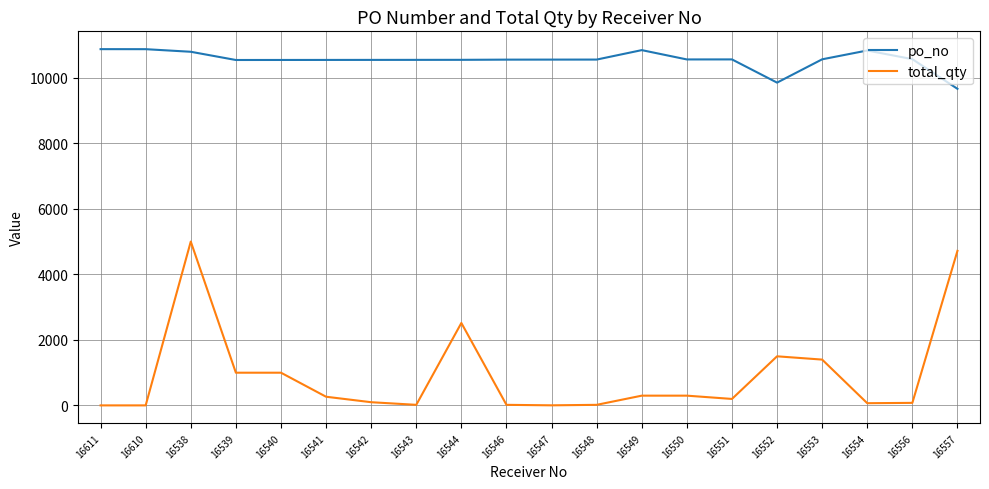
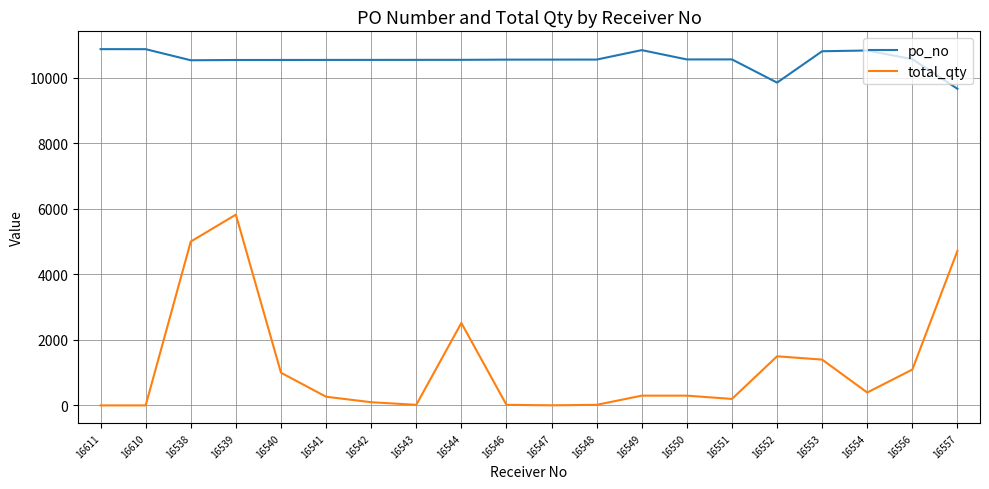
po_no, 16538: 10800 -> 10500
total_qty, 16539: 1000 -> 5800
po_no, 16553: 10600 -> 10800
total_qty, 16554: 100 -> 400
total_qty, 16556: 100 -> 1100
